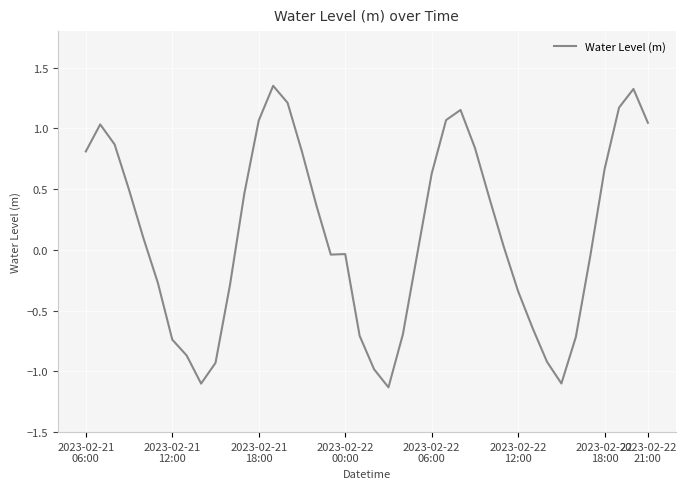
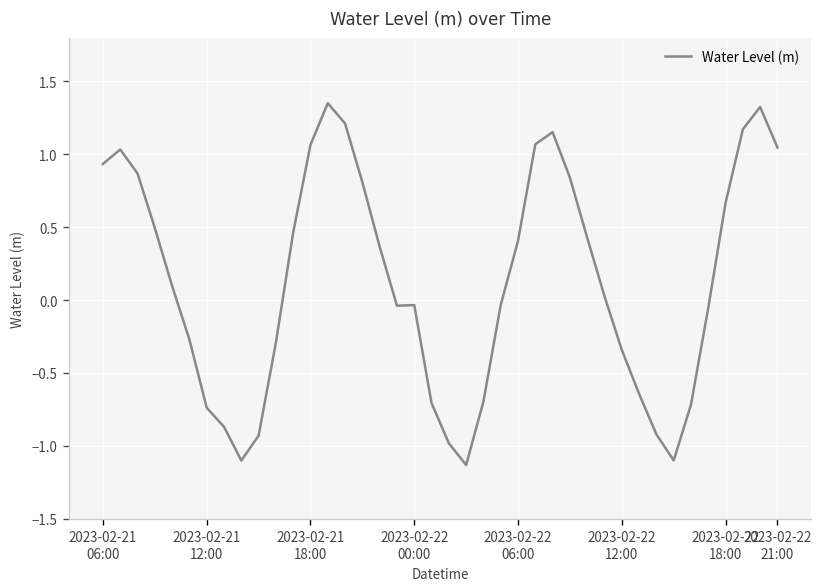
2023-02-21 06:00: 0.81 -> 0.93
2023-02-22 06:00: 0.63 -> 0.41
